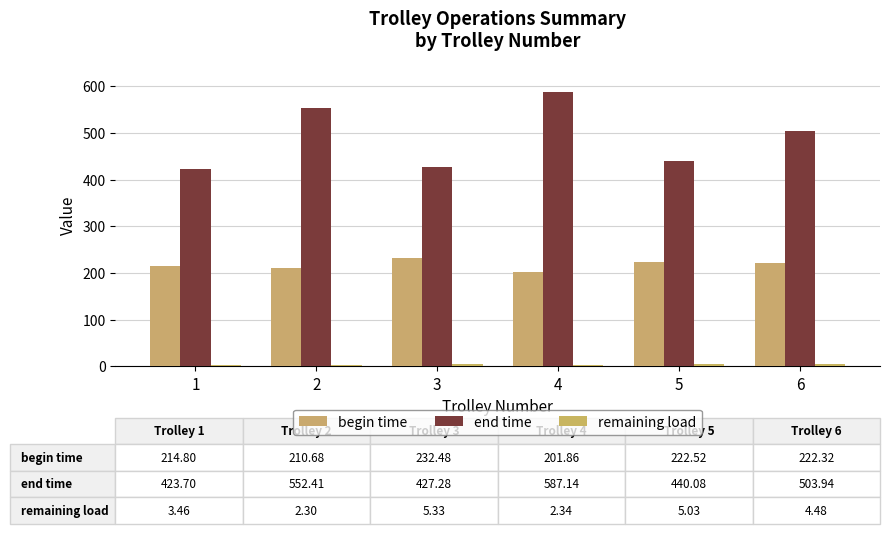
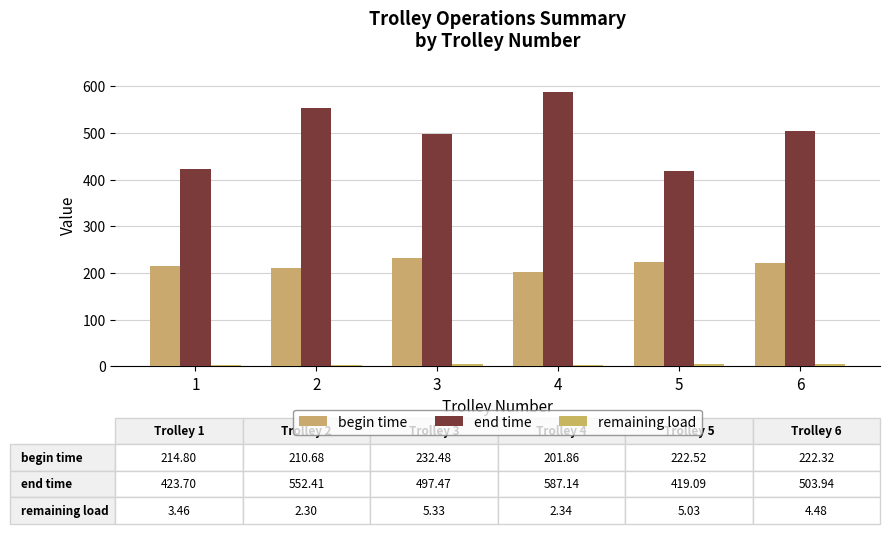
end time, 3: 427.28 -> 497.47
end time, 5: 440.08 -> 419.09
